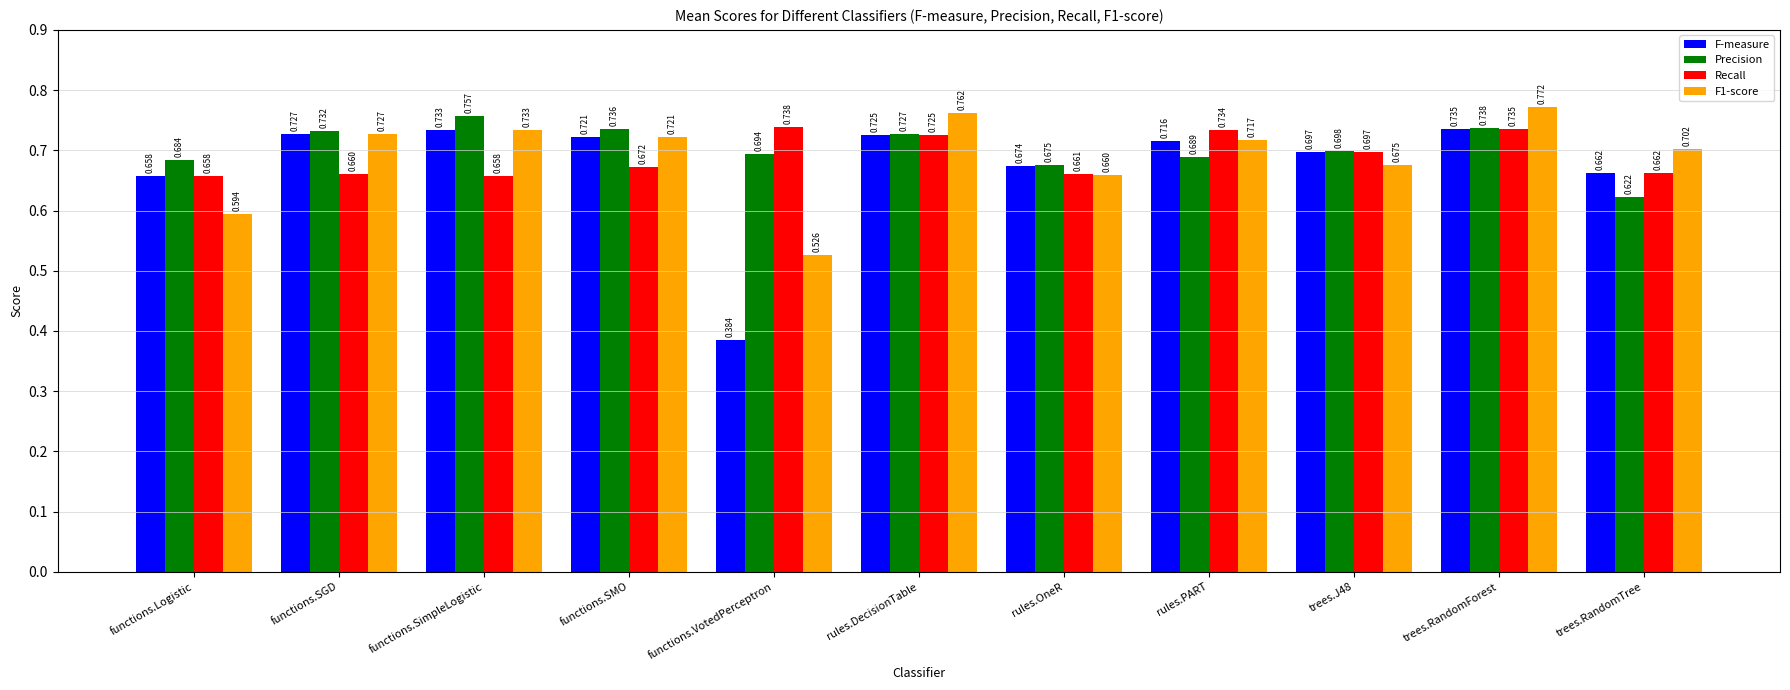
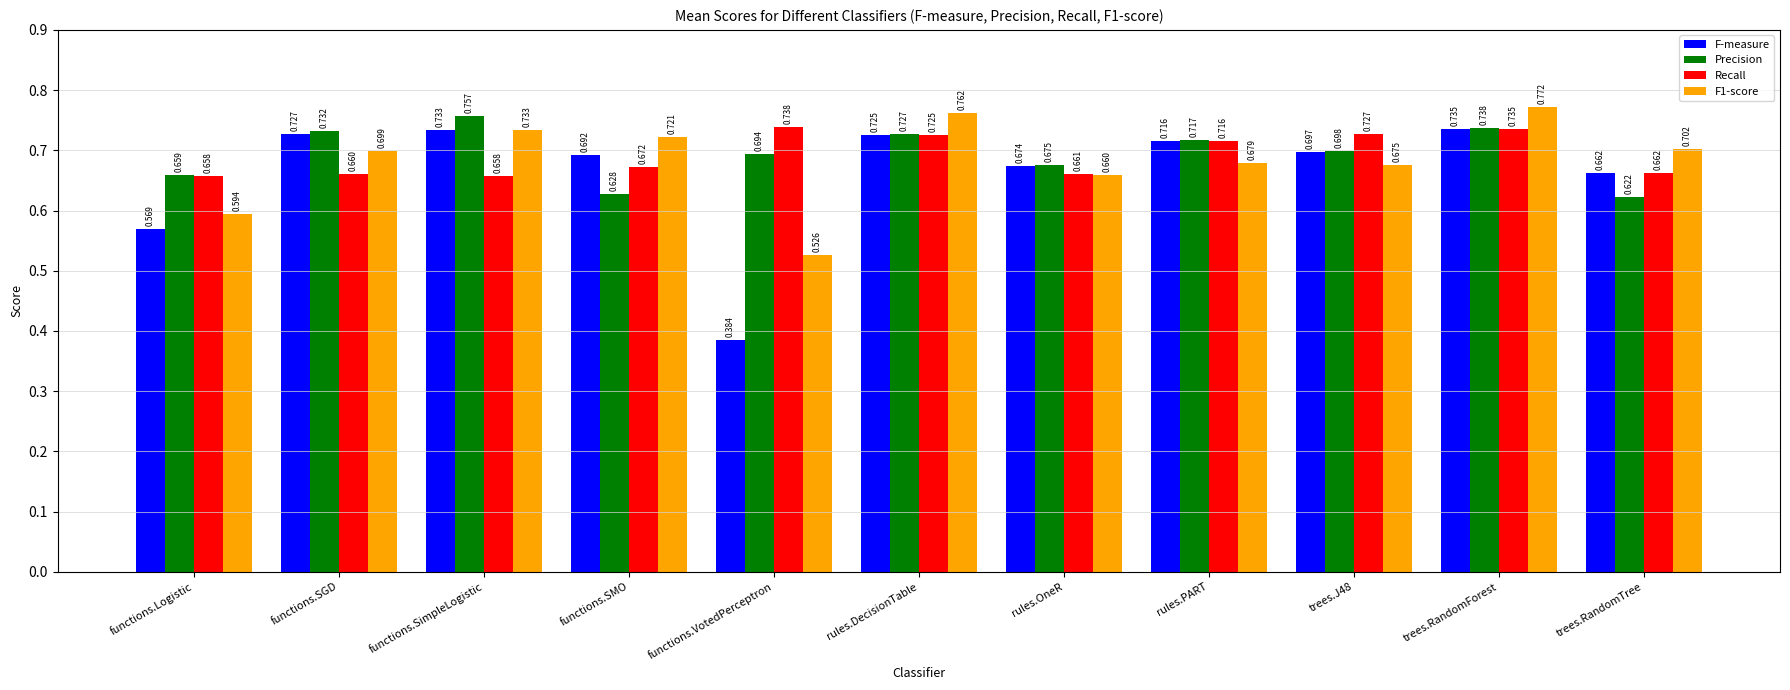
F-measure, functions.Logistic: 0.658 -> 0.569
Precision, functions.Logistic: 0.684 -> 0.659
F1-score, functions.SGD: 0.727 -> 0.699
F-measure, functions.SMO: 0.721 -> 0.692
Precision, functions.SMO: 0.736 -> 0.628
Precision, rules.PART: 0.689 -> 0.717
Recall, rules.PART: 0.734 -> 0.716
F1-score, rules.PART: 0.717 -> 0.679
Recall, trees.J48: 0.697 -> 0.727
